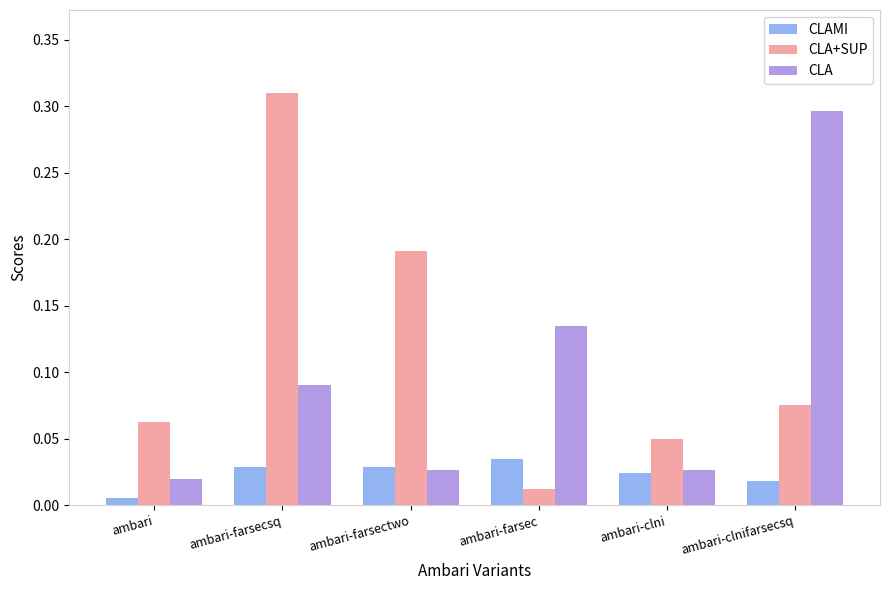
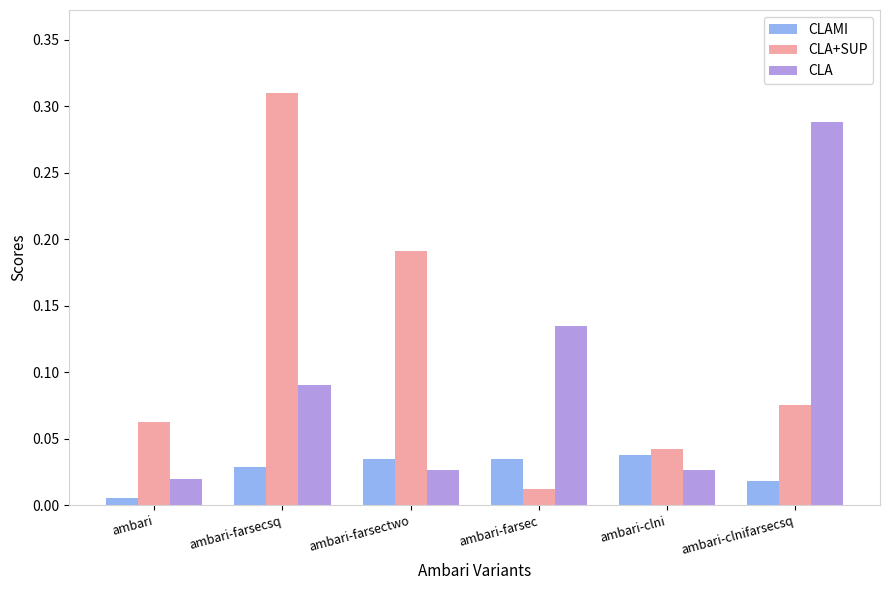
CLAMI, ambari-farsectwo: 0.028 -> 0.035
CLAMI, ambari-clni: 0.024 -> 0.038
CLA+SUP, ambari-clni: 0.050 -> 0.043
CLA, ambari-clnifarsecsq: 0.296 -> 0.288
